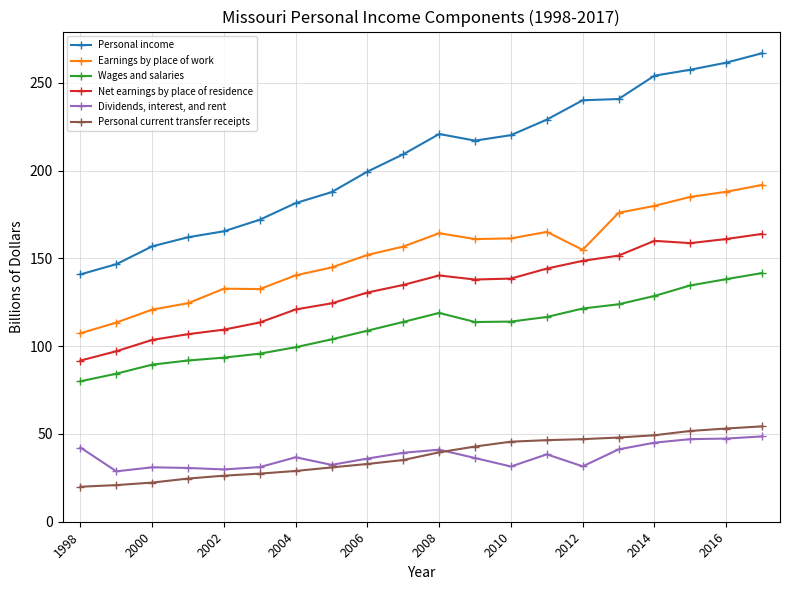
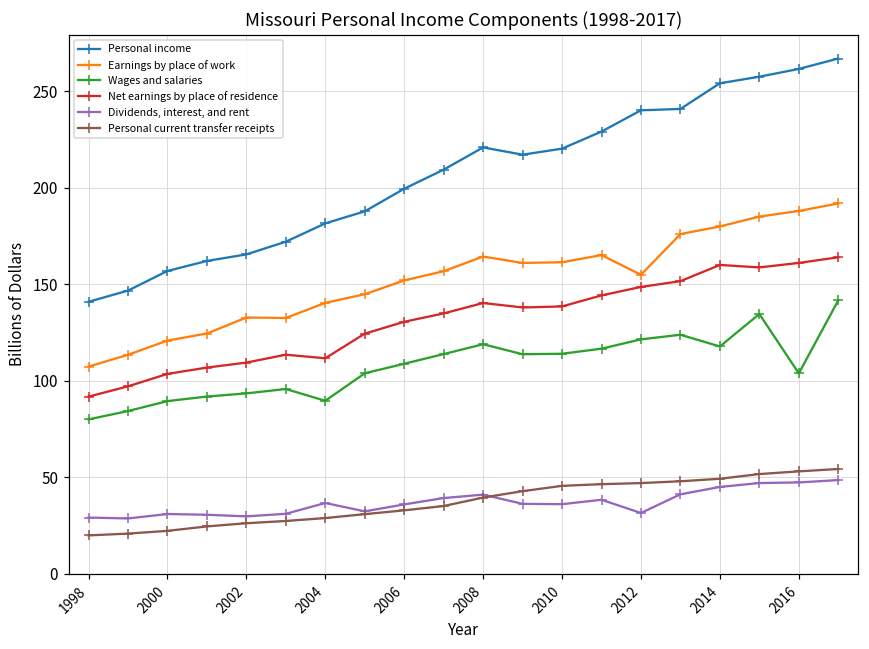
Dividends, interest, and rent, 1998: 42 -> 29
Wages and salaries, 2004: 99 -> 90
Net earnings by place of residence, 2004: 121 -> 112
Dividends, interest, and rent, 2010: 31 -> 36
Wages and salaries, 2014: 129 -> 118
Wages and salaries, 2016: 138 -> 104
